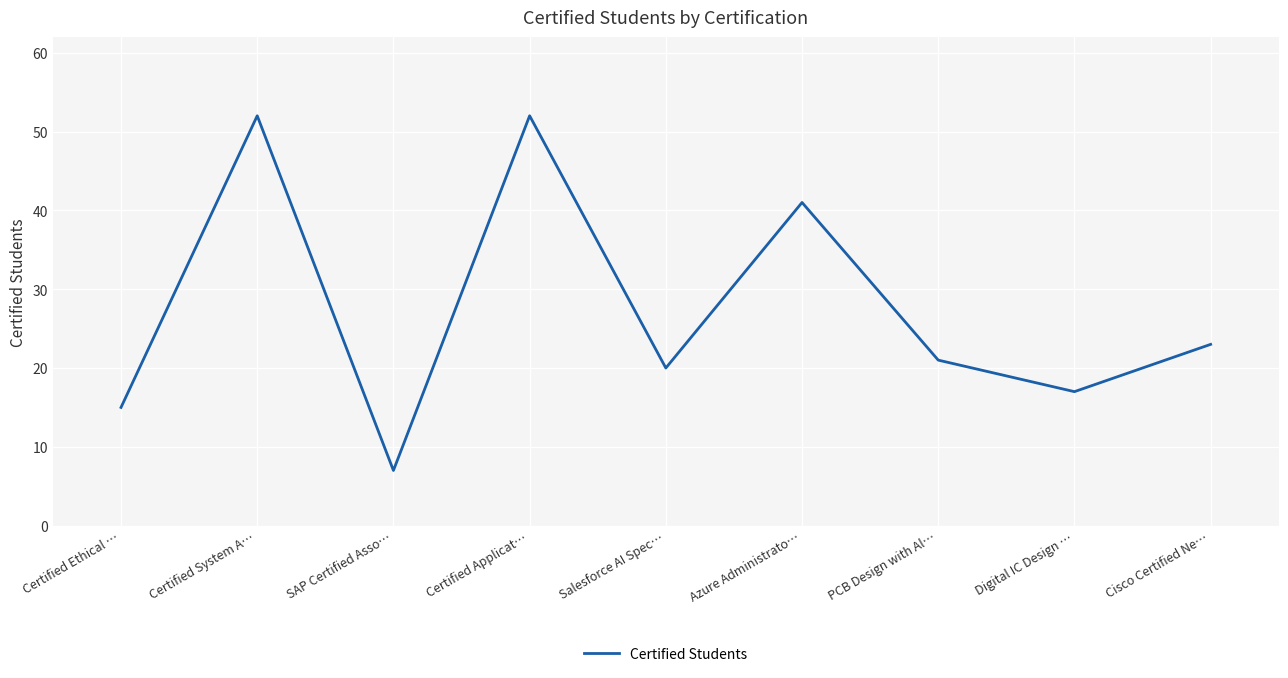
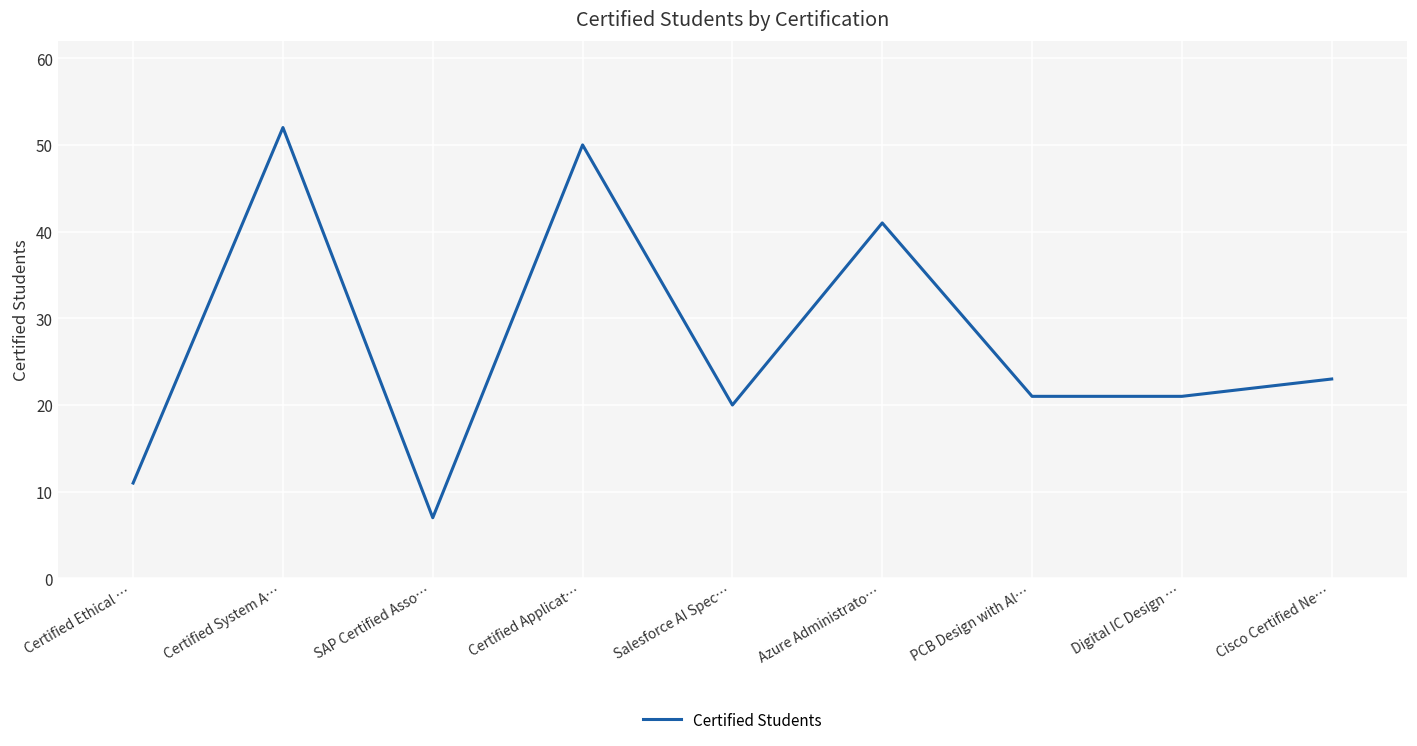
Certified Ethical …: 15 -> 11
Certified Applicat…: 52 -> 50
Digital IC Design …: 17 -> 21
